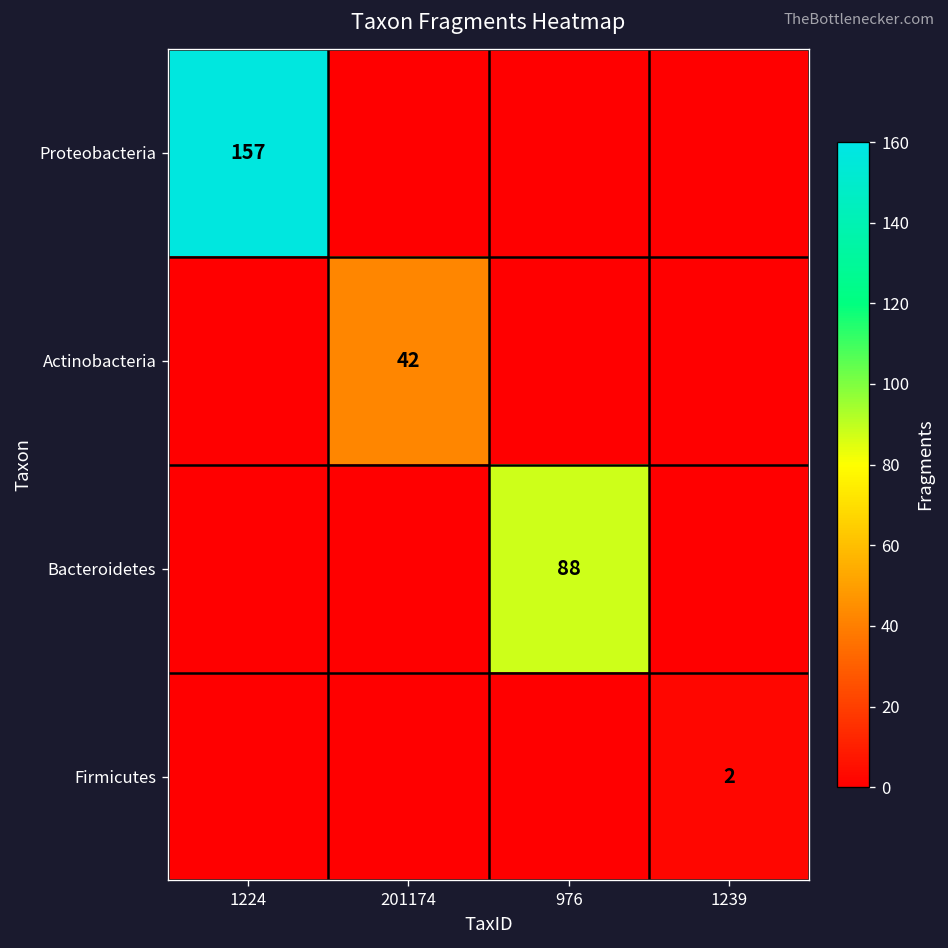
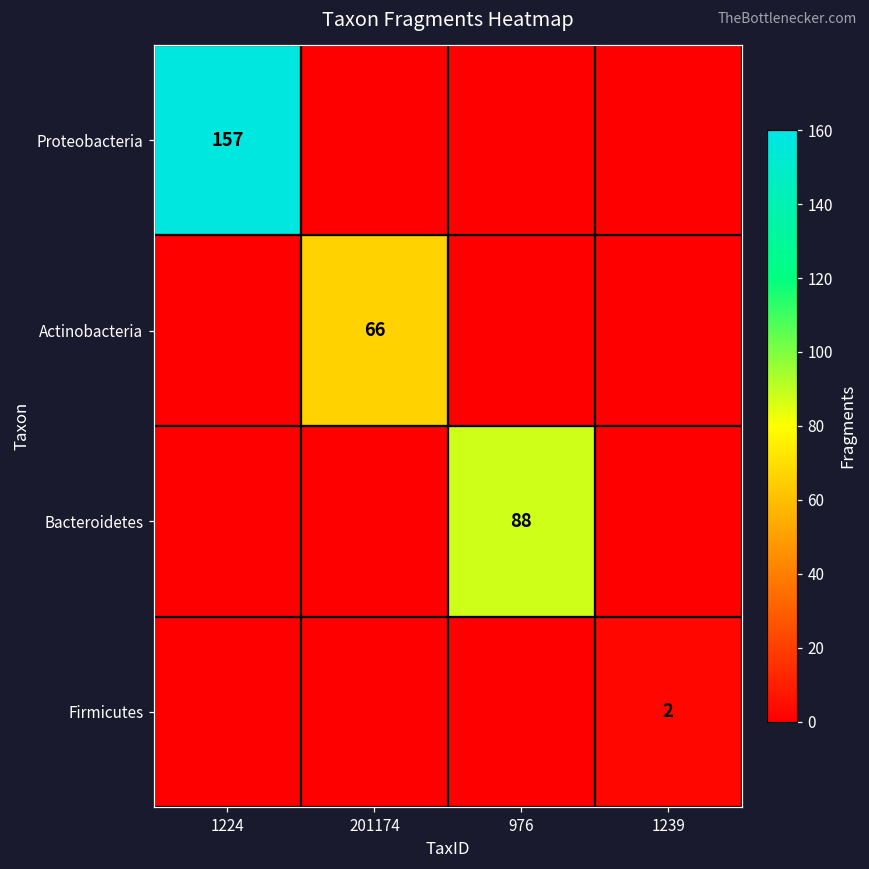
Actinobacteria, 201174: 42 -> 66
